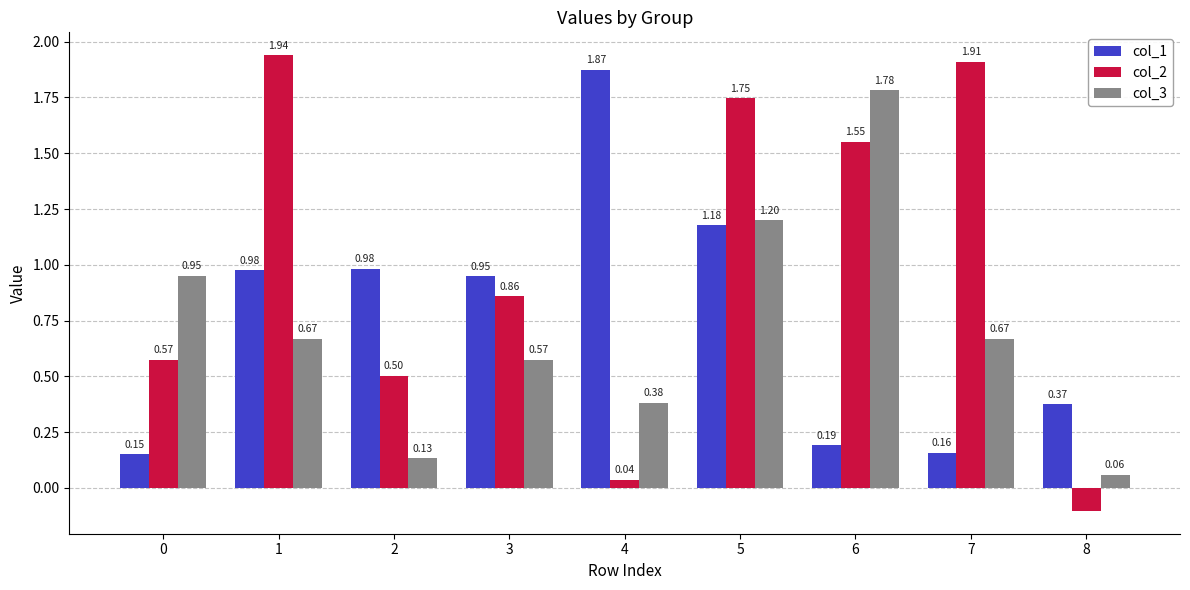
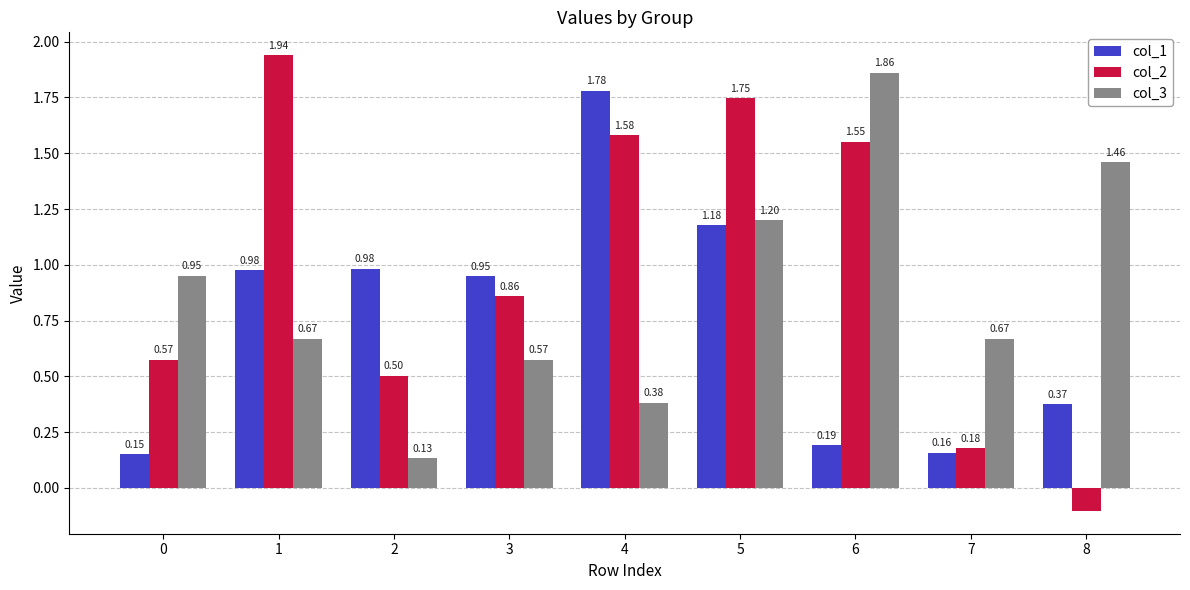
col_1, 4: 1.87 -> 1.78
col_2, 4: 0.04 -> 1.58
col_3, 6: 1.78 -> 1.86
col_2, 7: 1.91 -> 0.18
col_3, 8: 0.06 -> 1.46
